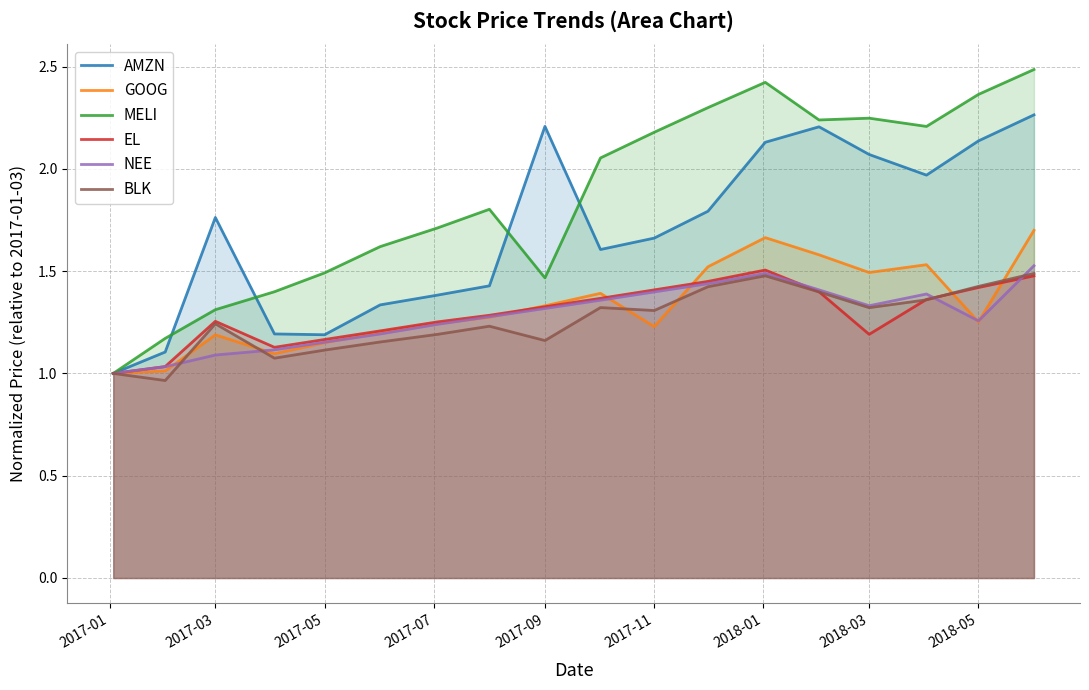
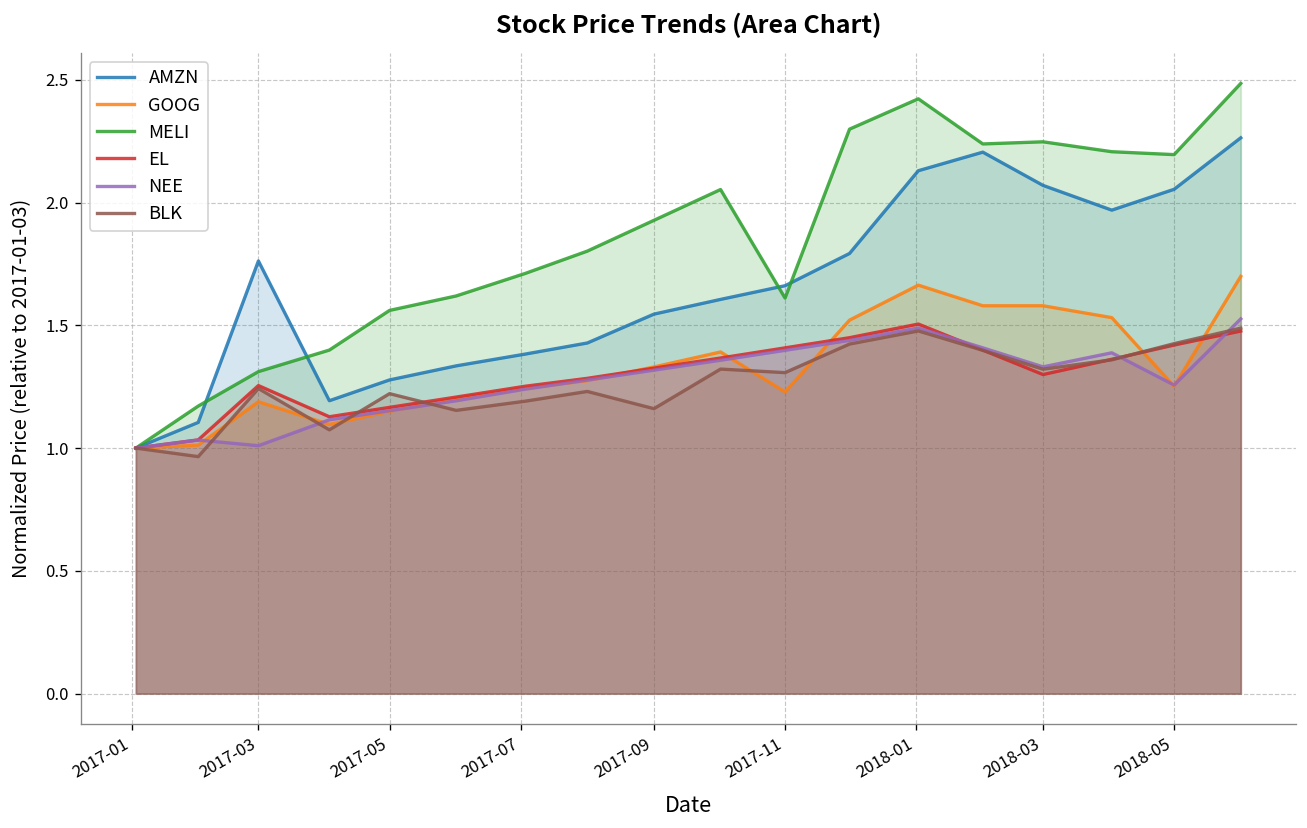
NEE, 2017-03: 1.09 -> 1.01
AMZN, 2017-05: 1.19 -> 1.28
MELI, 2017-05: 1.49 -> 1.56
BLK, 2017-05: 1.11 -> 1.22
AMZN, 2017-09: 2.21 -> 1.55
MELI, 2017-09: 1.47 -> 1.93
MELI, 2017-11: 2.18 -> 1.61
GOOG, 2018-03: 1.49 -> 1.58
EL, 2018-03: 1.19 -> 1.30
AMZN, 2018-05: 2.14 -> 2.05
MELI, 2018-05: 2.36 -> 2.20
